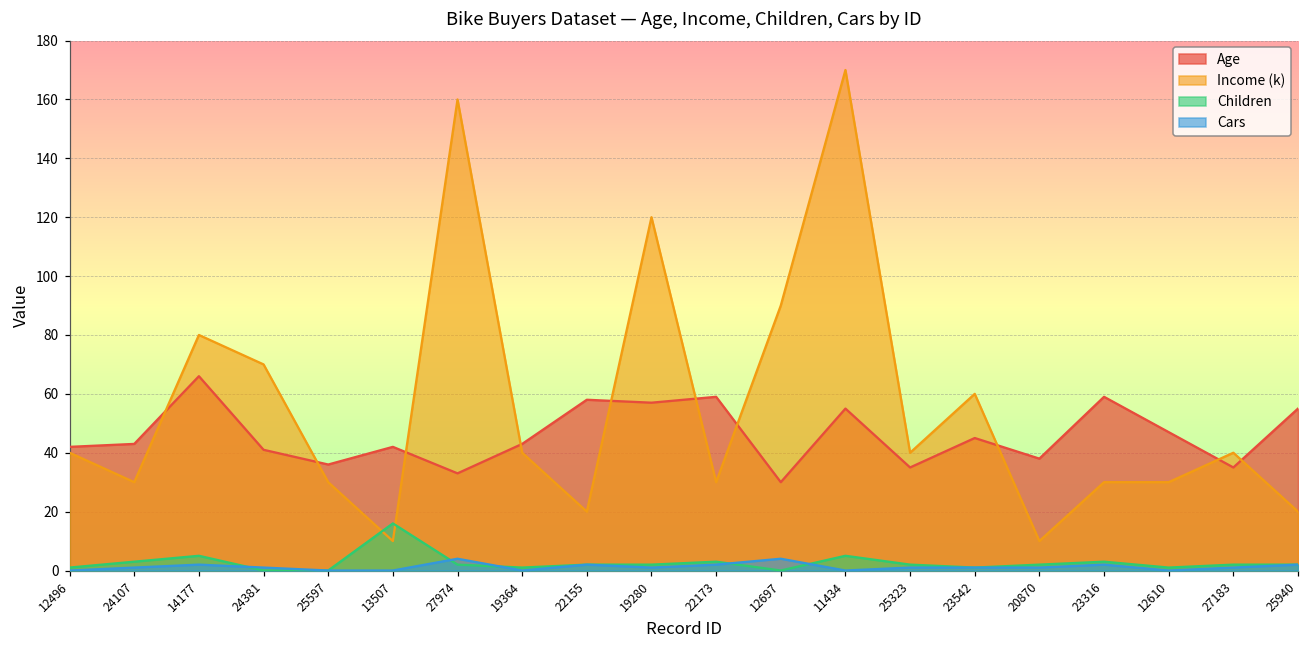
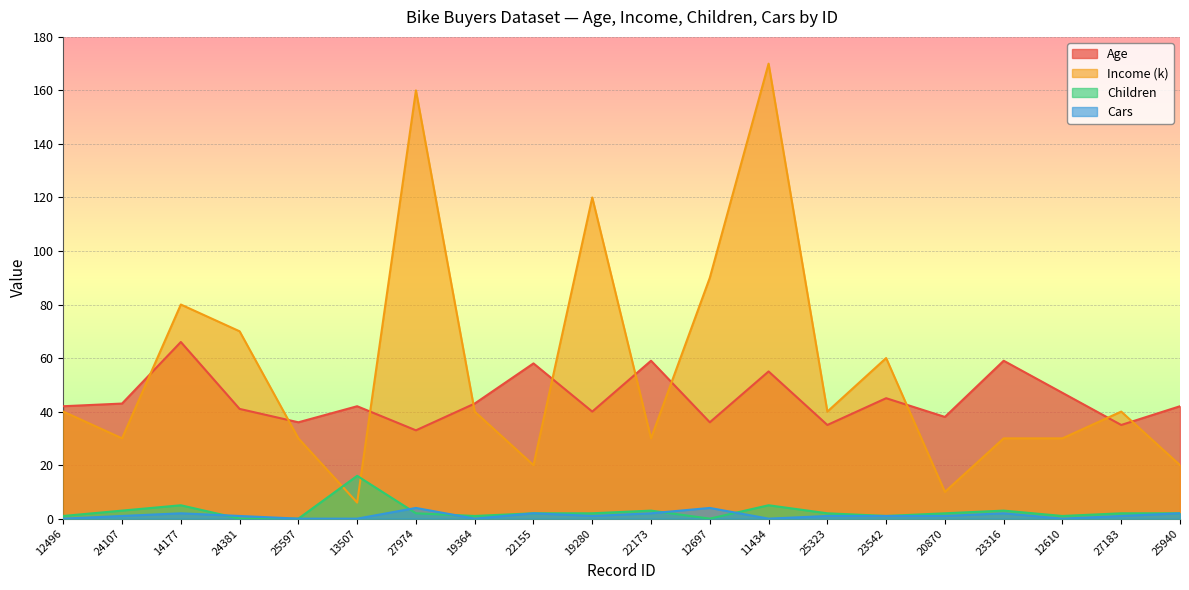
Income (k), 13507: 10 -> 6
Age, 19280: 57 -> 40
Age, 12697: 30 -> 36
Age, 25940: 55 -> 42
